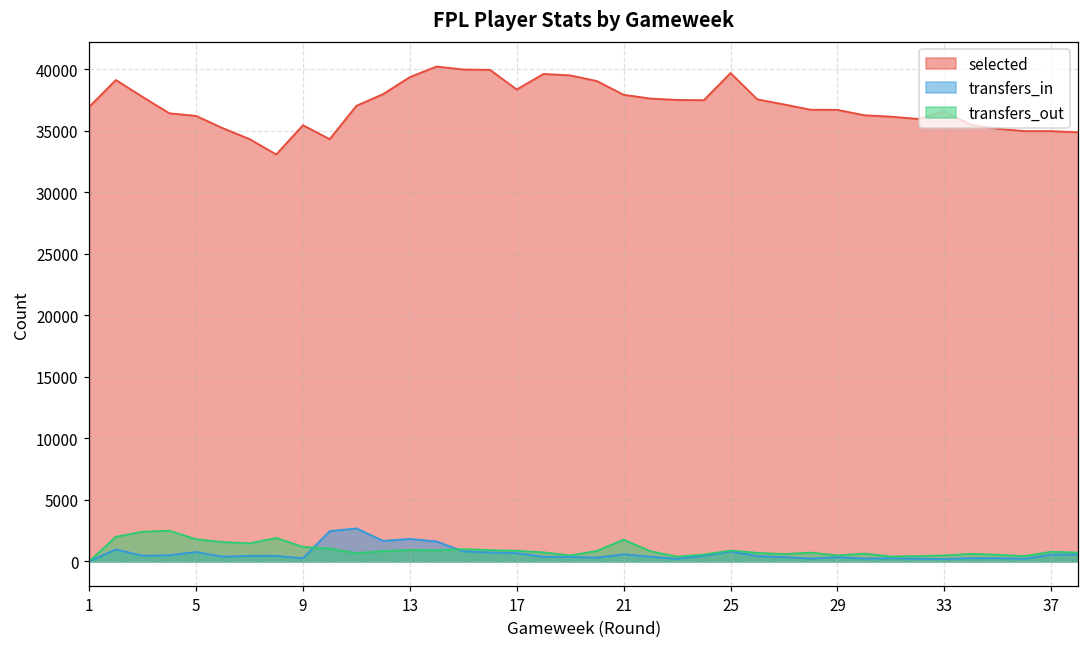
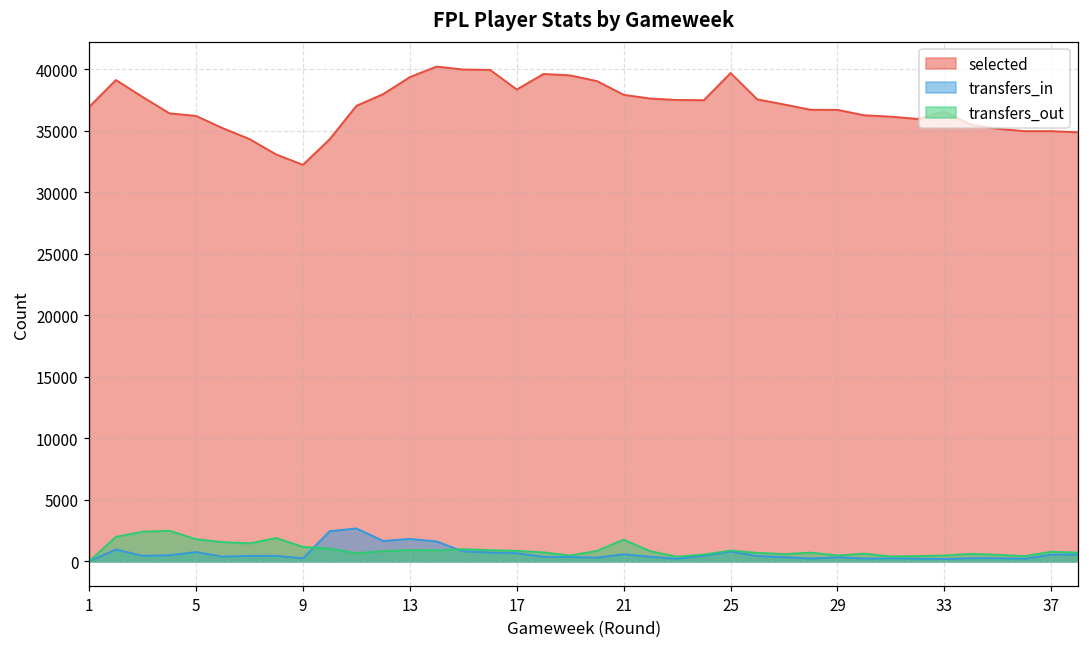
selected, 9: 35500 -> 32200
